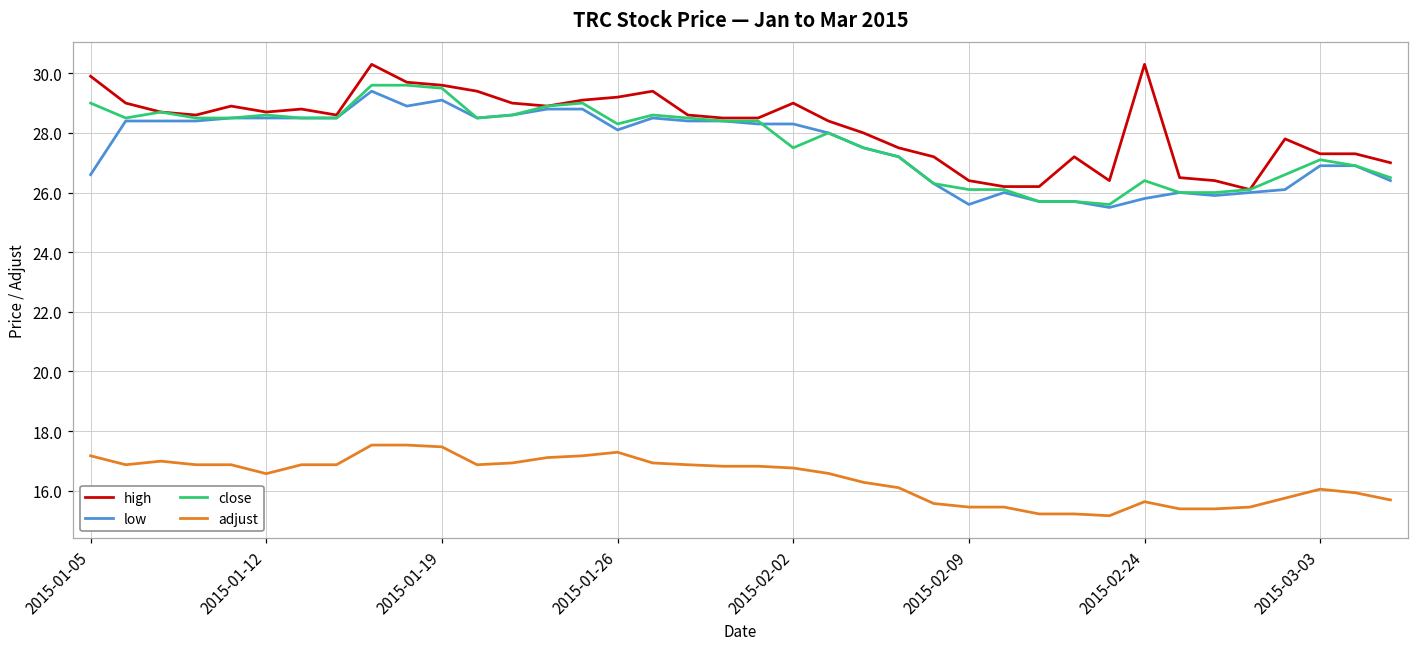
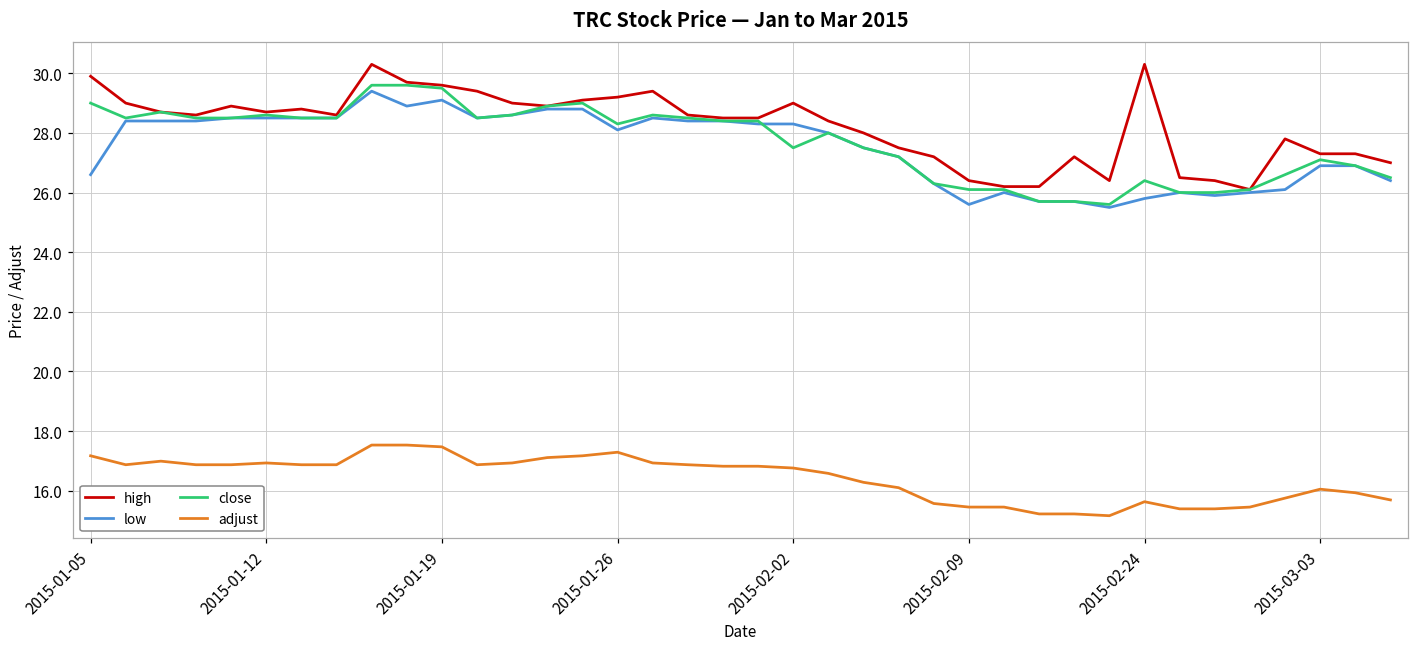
adjust, 2015-01-12: 16.6 -> 16.9
